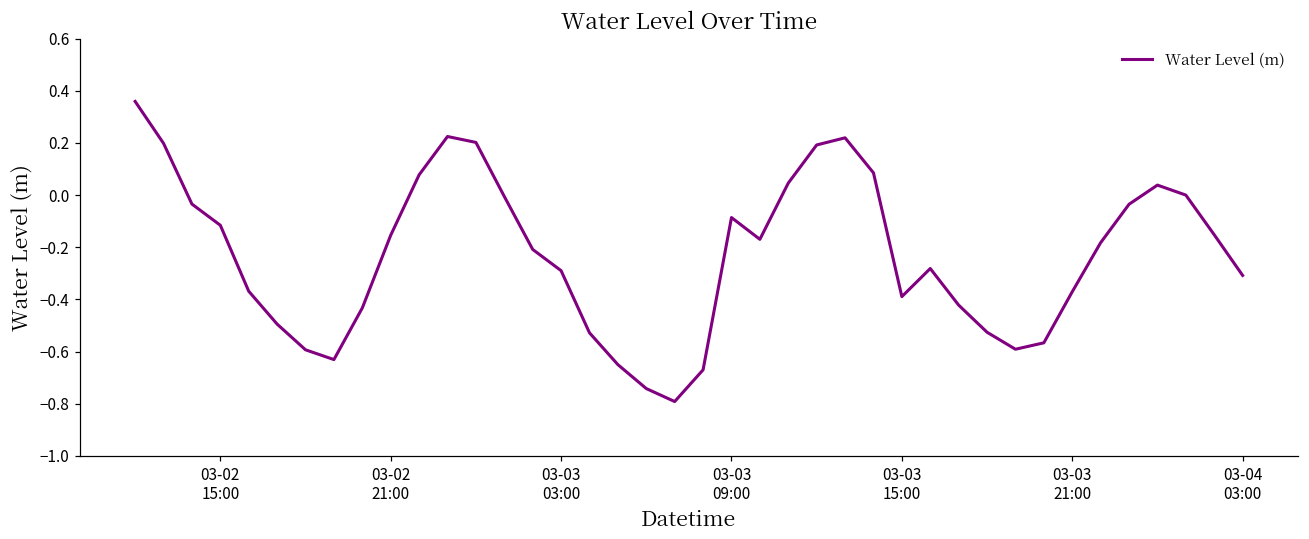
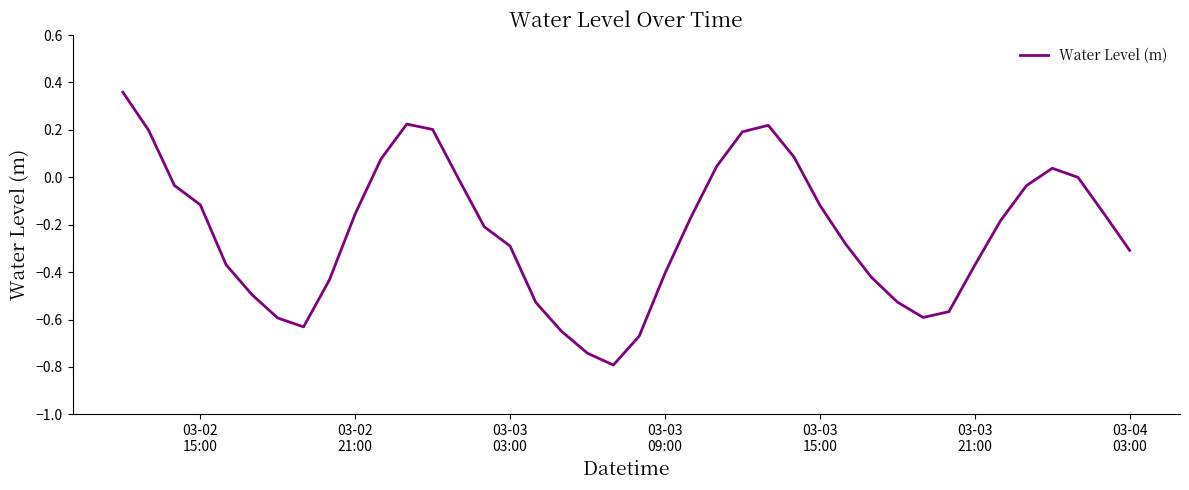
03-03 09:00: -0.09 -> -0.41
03-03 15:00: -0.39 -> -0.12
